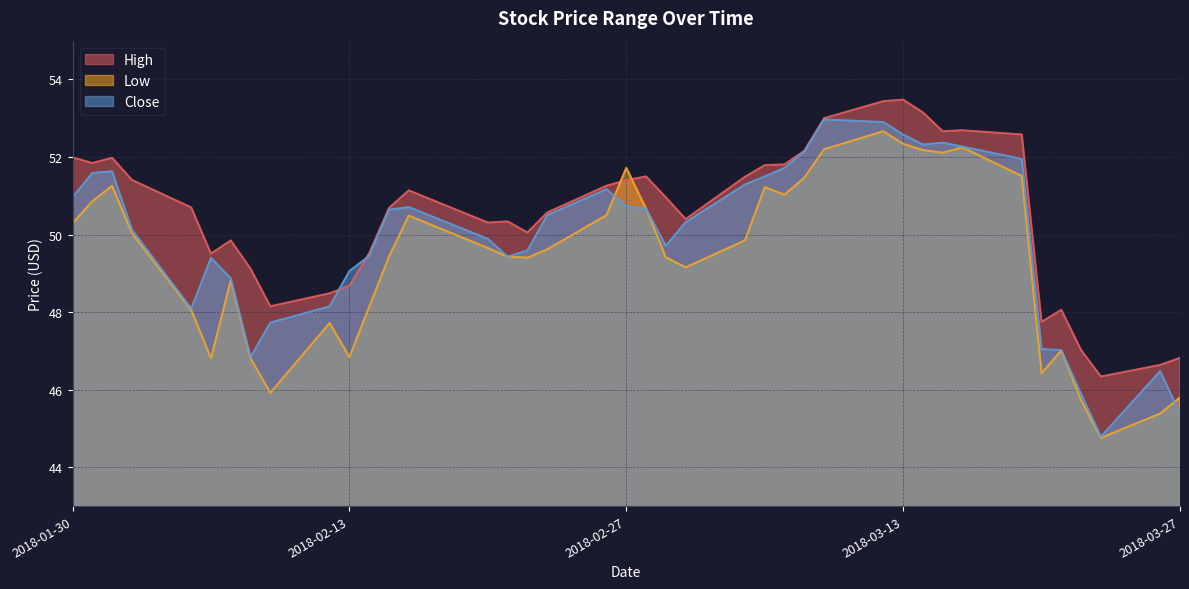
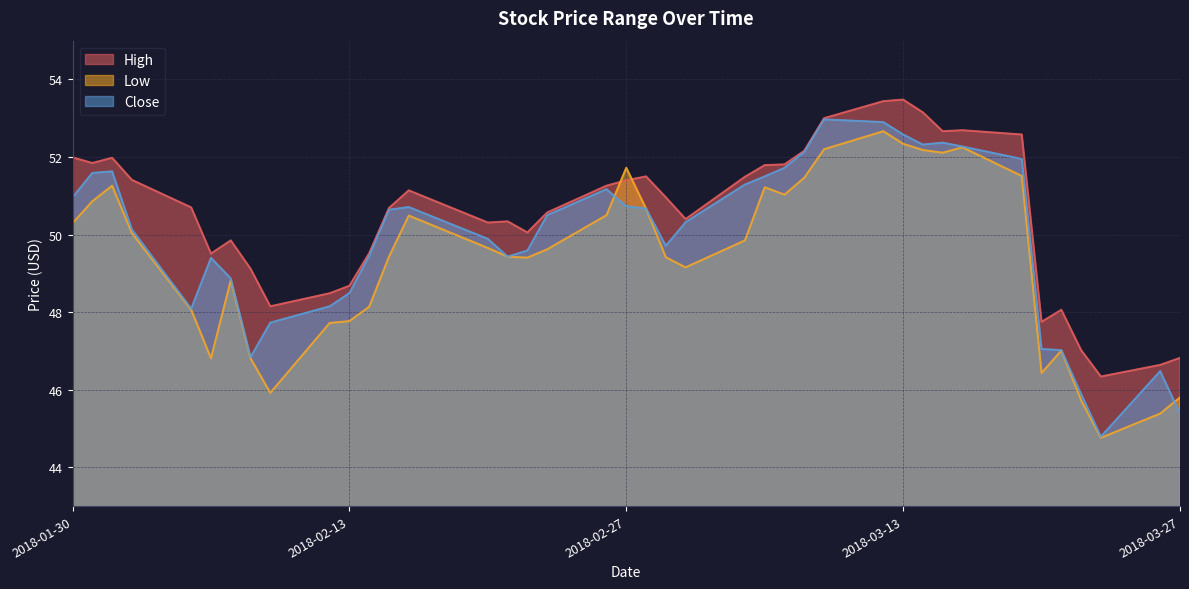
Low, 2018-02-13: 46.8 -> 47.8
Close, 2018-02-13: 49.1 -> 48.5
